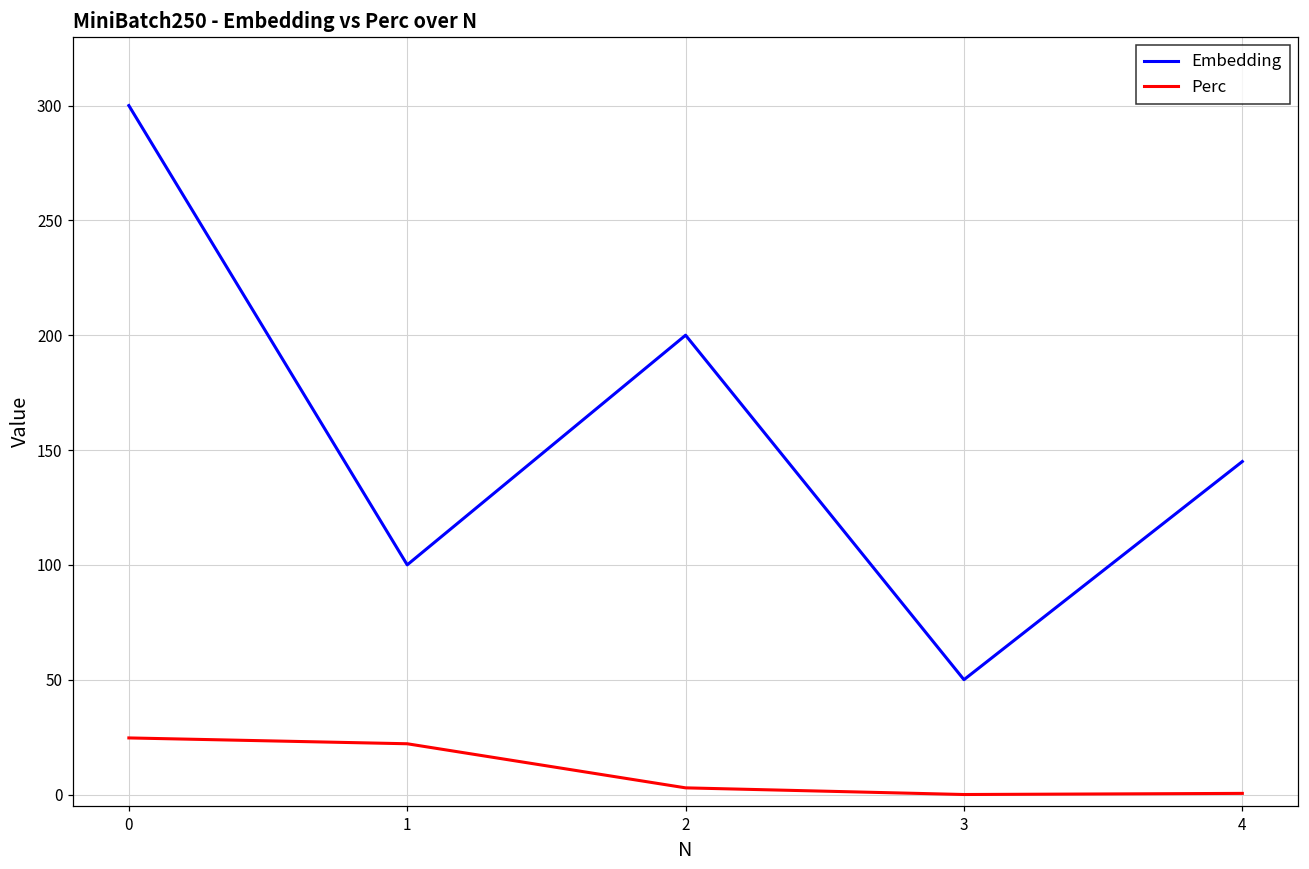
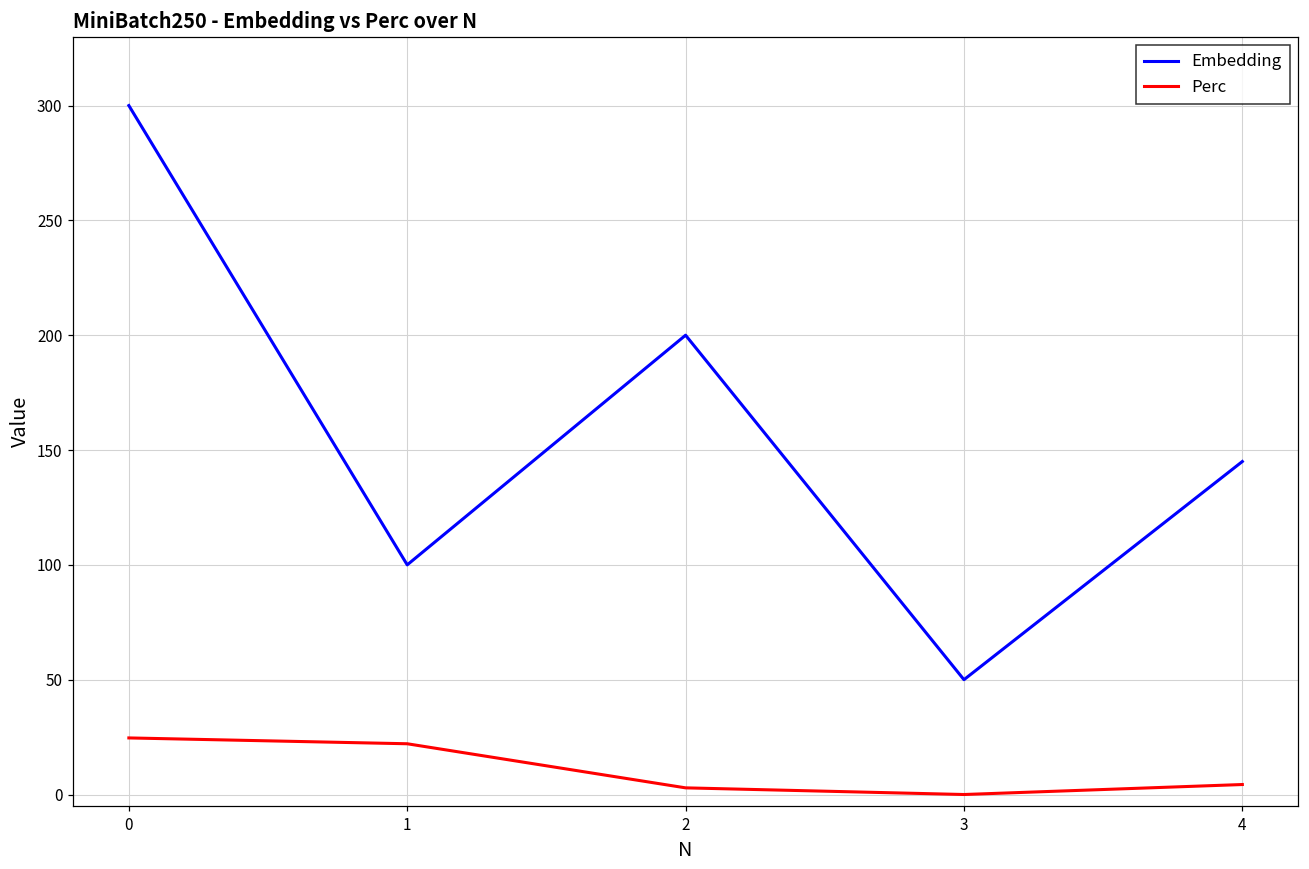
Perc, 4: 0 -> 4
